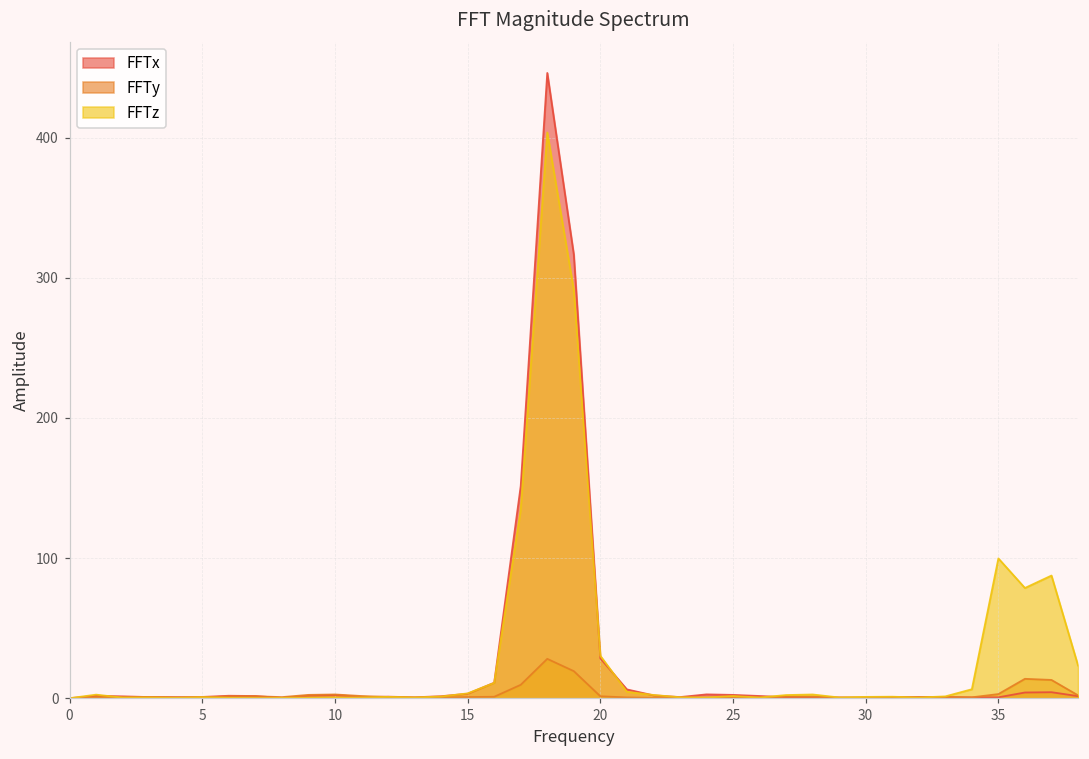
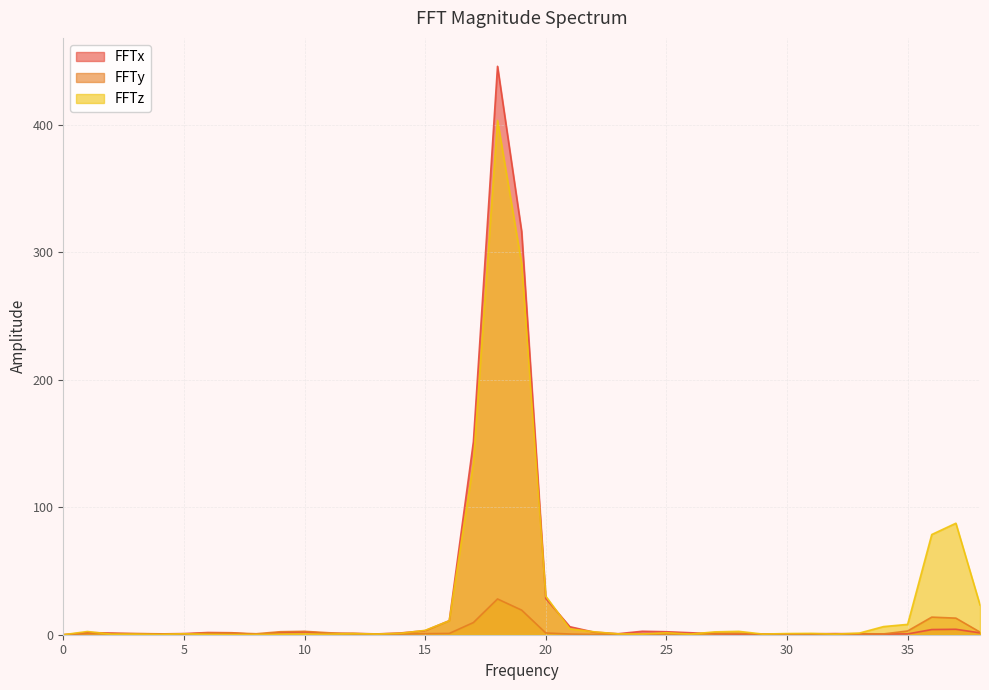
FFTz, 35: 100 -> 8
